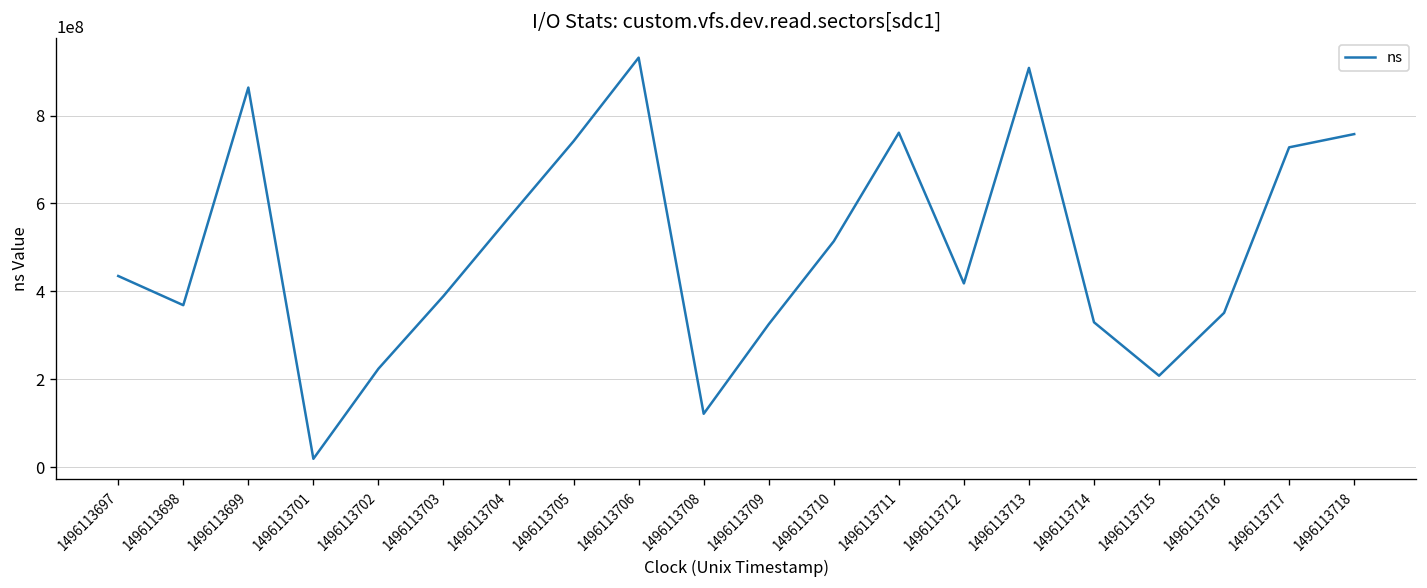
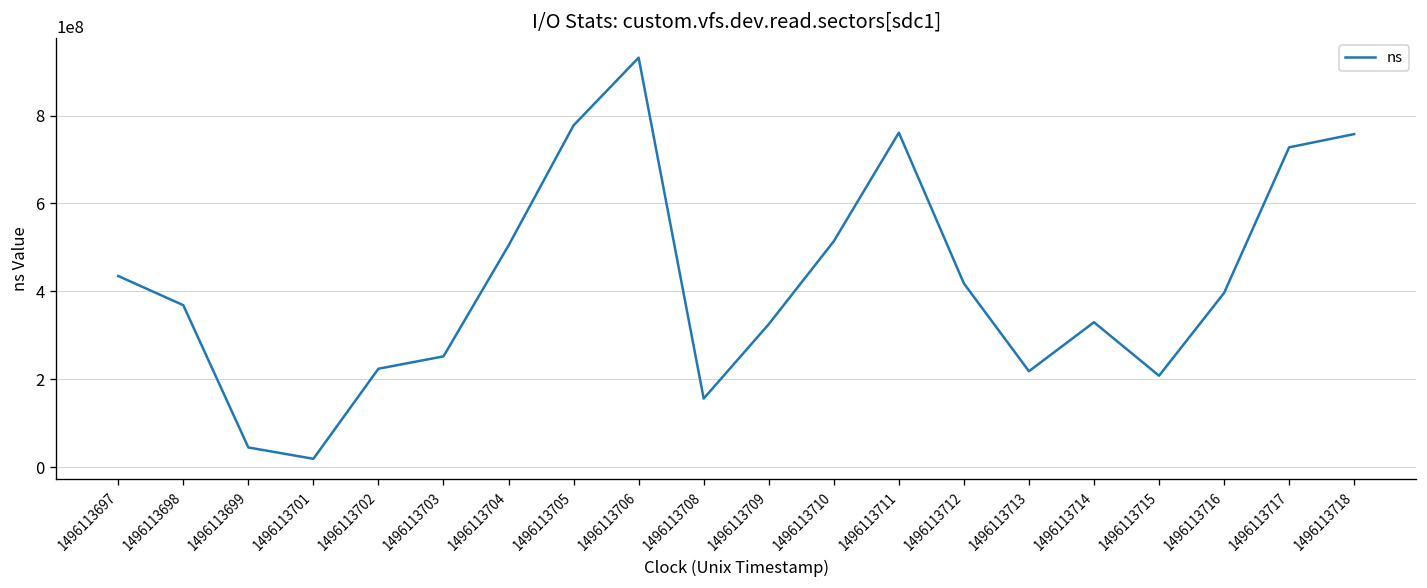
1496113699: 860000000 -> 40000000
1496113703: 390000000 -> 250000000
1496113704: 570000000 -> 500000000
1496113705: 740000000 -> 780000000
1496113708: 120000000 -> 160000000
1496113713: 910000000 -> 220000000
1496113716: 350000000 -> 400000000
